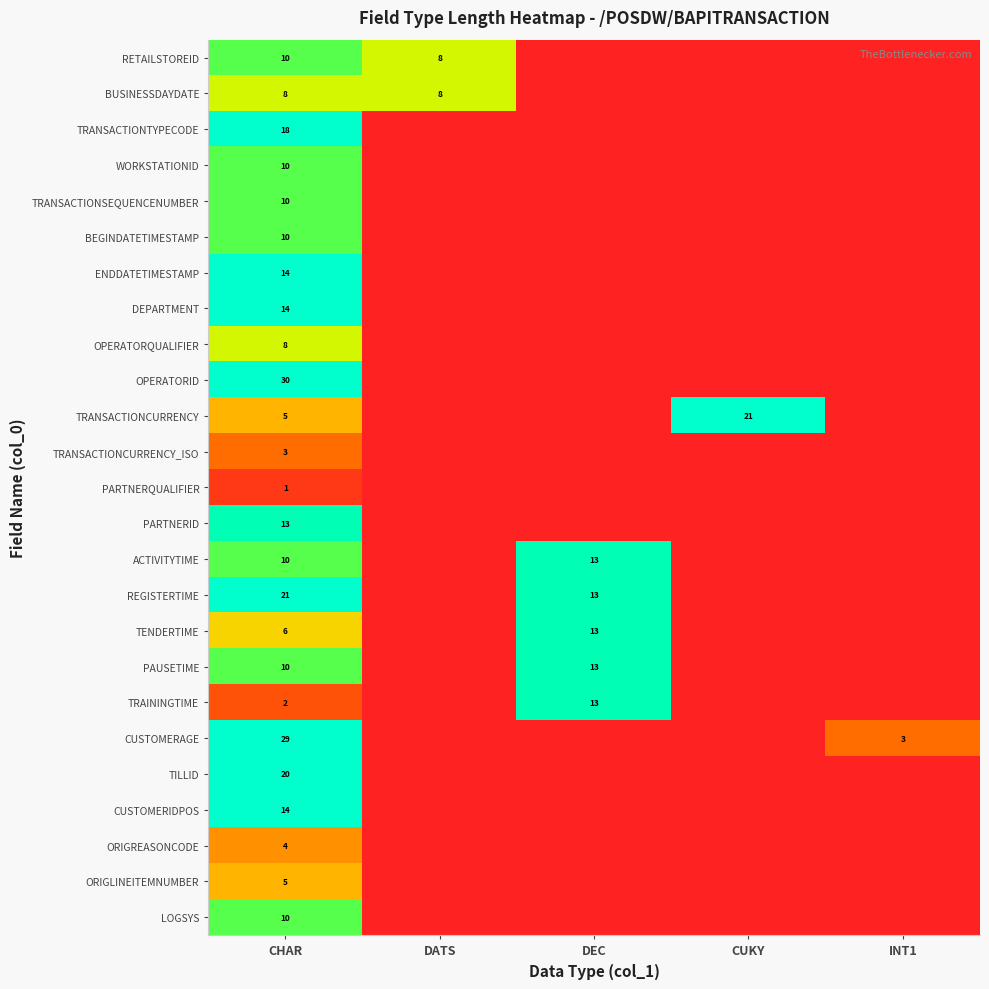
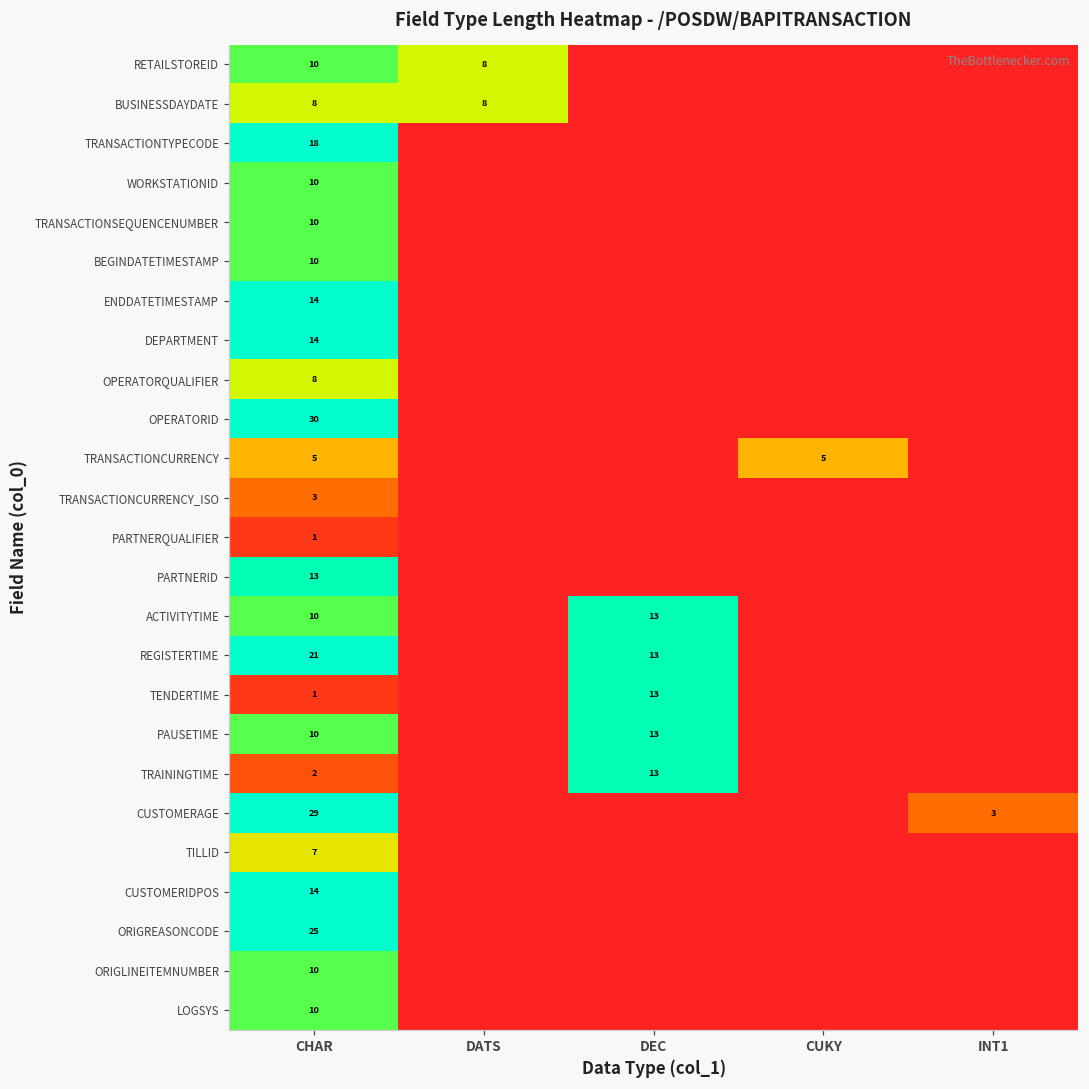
TRANSACTIONCURRENCY, CUKY: 21 -> 5
TENDERTIME, CHAR: 6 -> 1
TILLID, CHAR: 20 -> 7
ORIGREASONCODE, CHAR: 4 -> 25
ORIGLINEITEMNUMBER, CHAR: 5 -> 10
